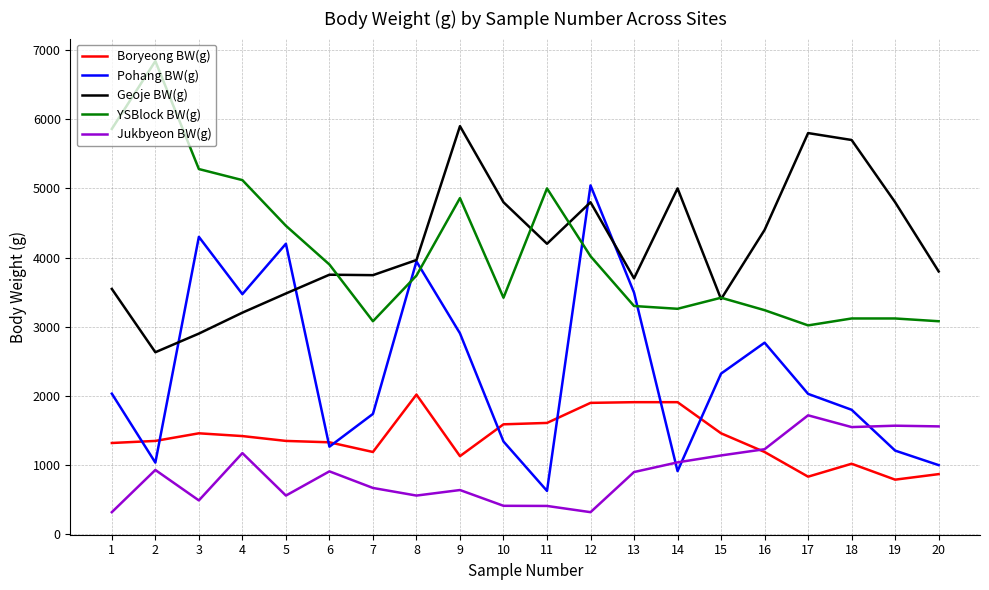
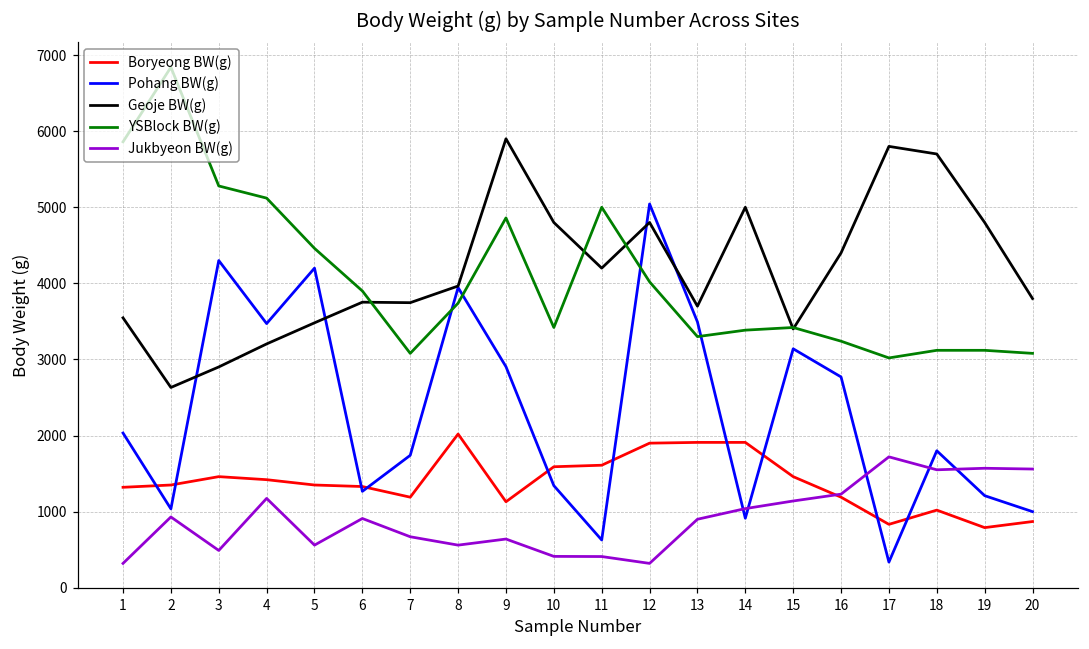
YSBlock BW(g), 14: 3300 -> 3400
Pohang BW(g), 15: 2300 -> 3100
Pohang BW(g), 17: 2000 -> 300
